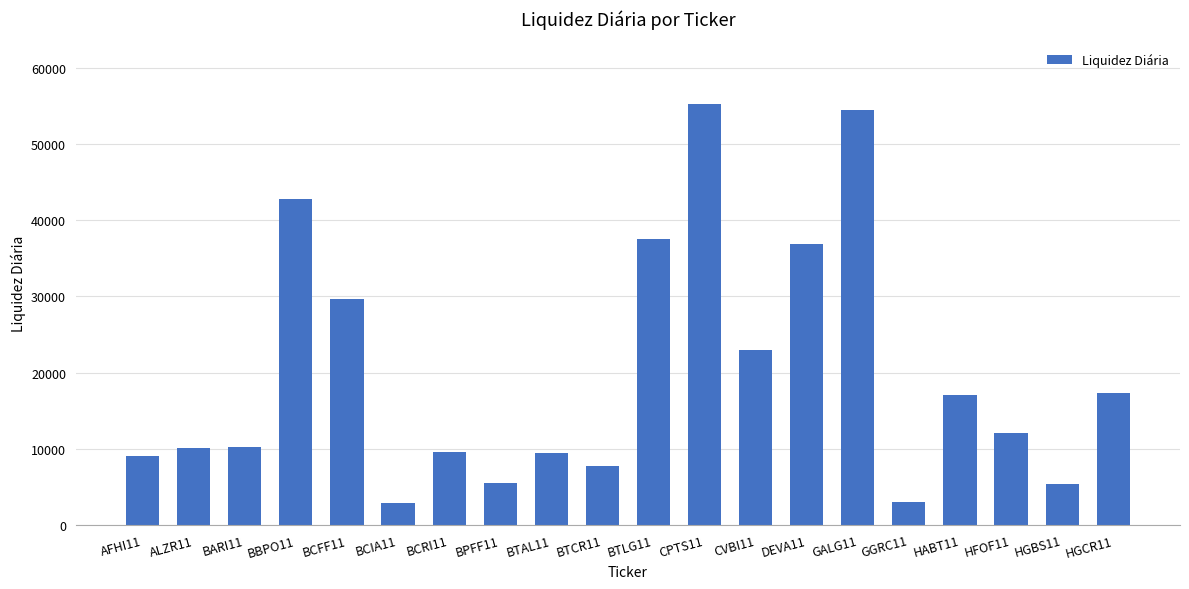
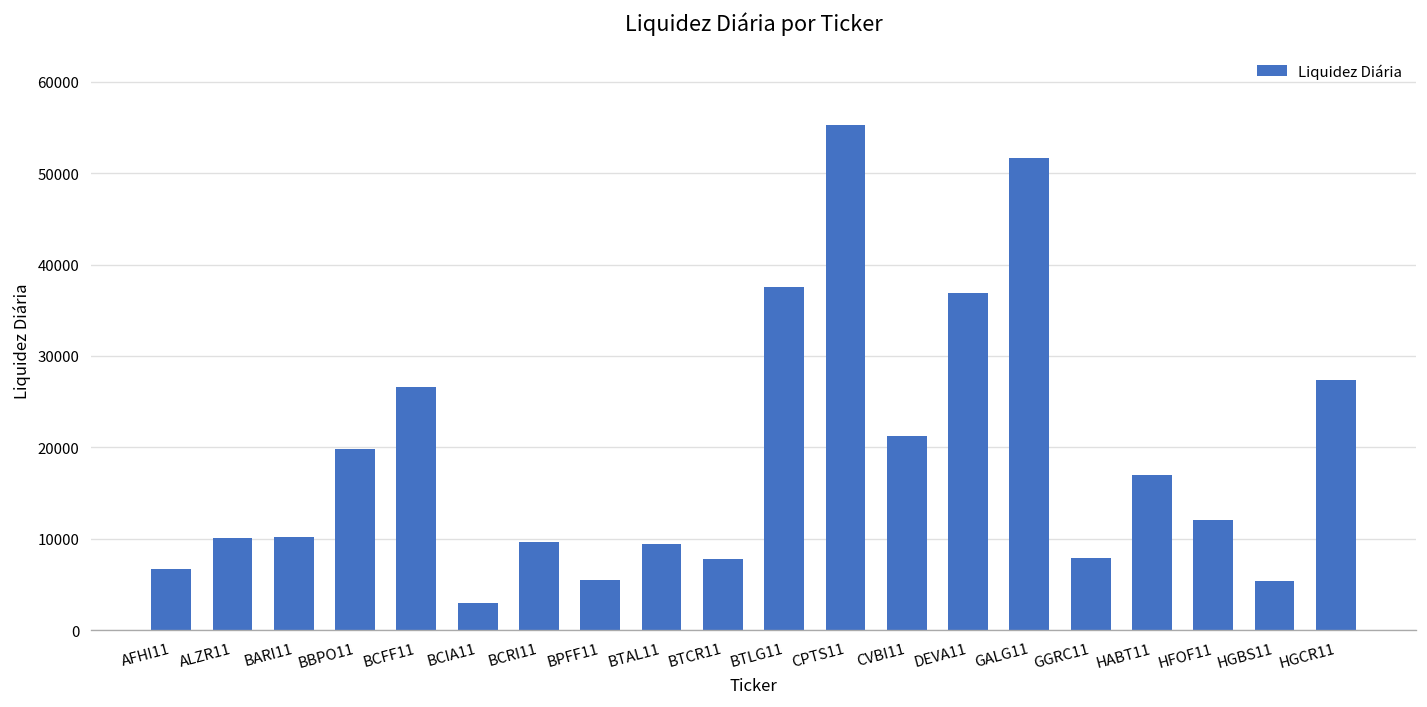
AFHI11: 9000 -> 7000
BBPO11: 43000 -> 20000
BCFF11: 30000 -> 27000
CVBI11: 23000 -> 21000
GALG11: 54000 -> 52000
GGRC11: 3000 -> 8000
HGCR11: 17000 -> 27000
